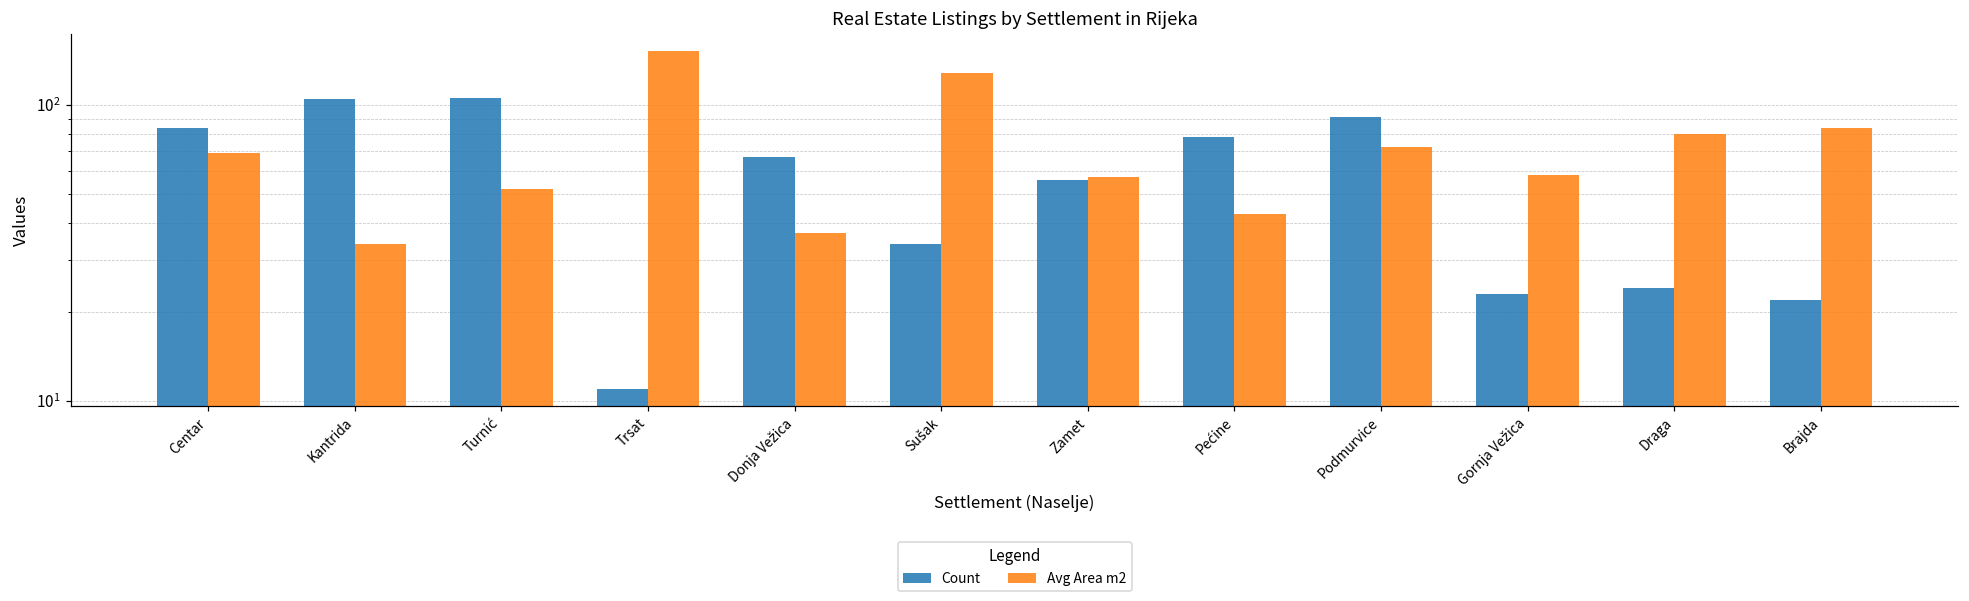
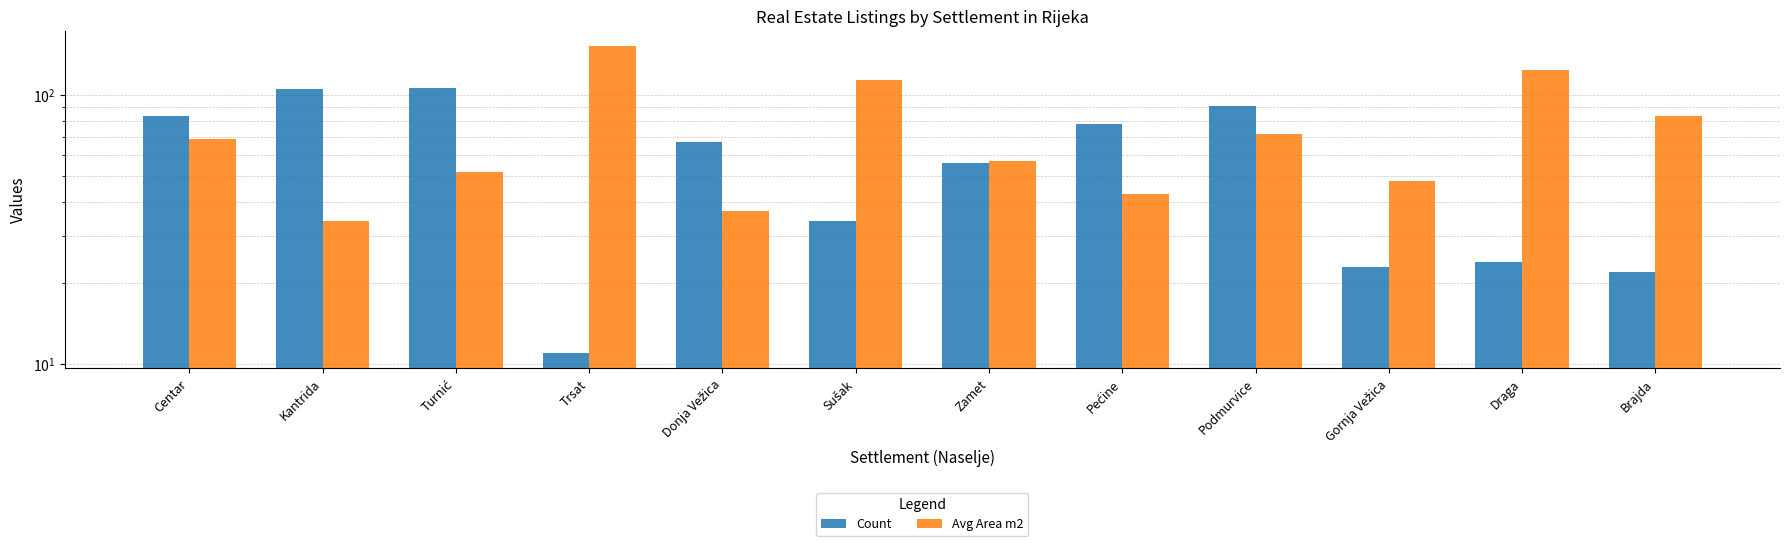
Avg Area m2, Sušak: 130 -> 114
Avg Area m2, Gornja Vežica: 58 -> 48
Avg Area m2, Draga: 80 -> 120
